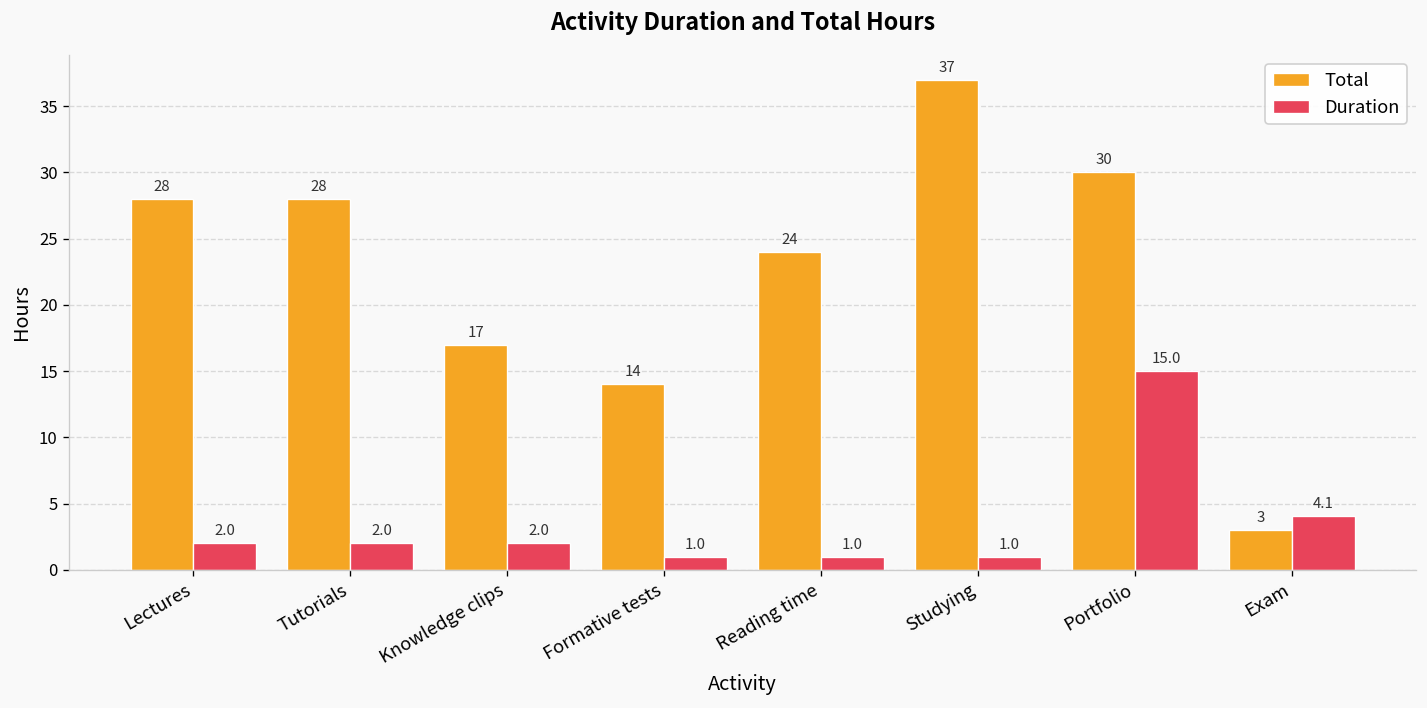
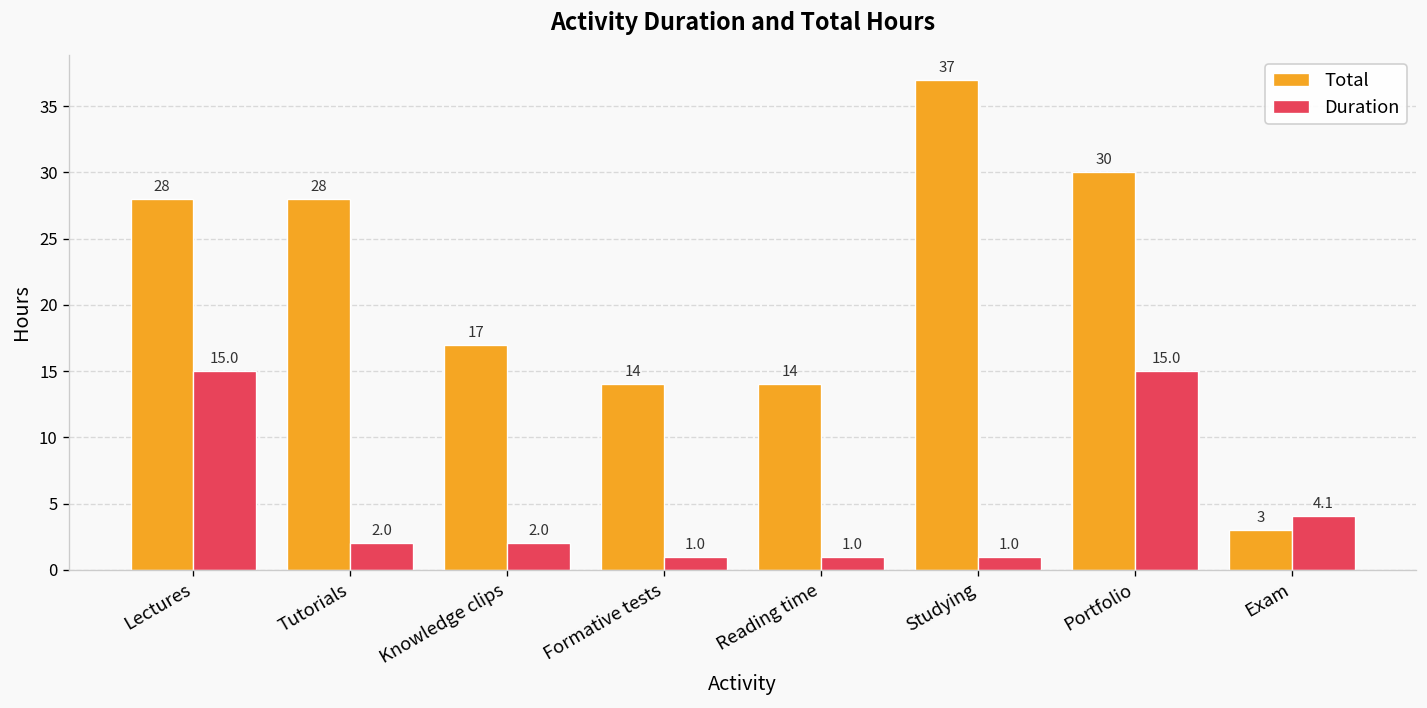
Duration, Lectures: 2.0 -> 15.0
Total, Reading time: 24 -> 14
